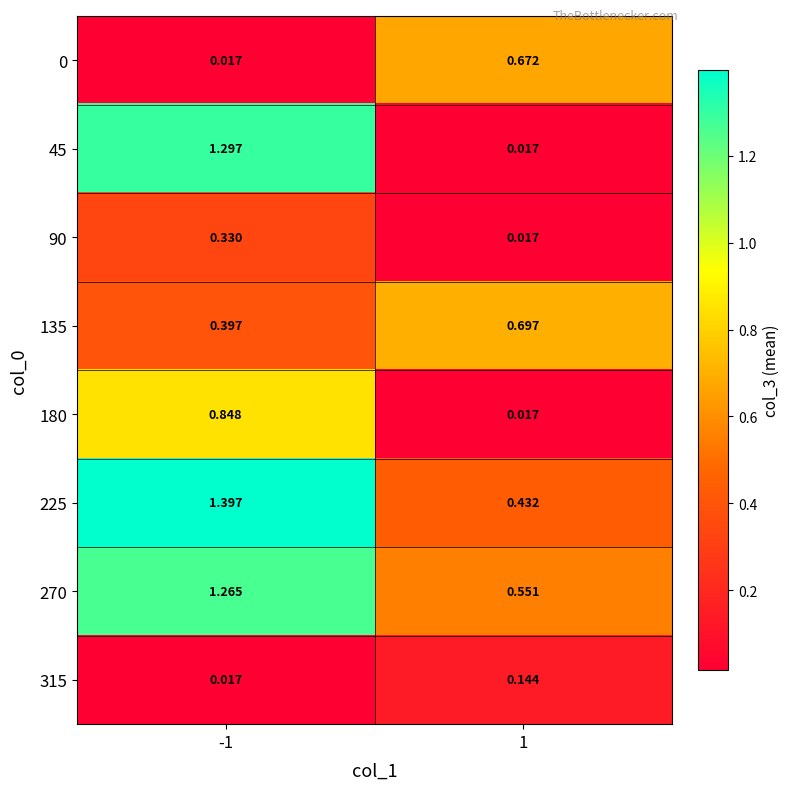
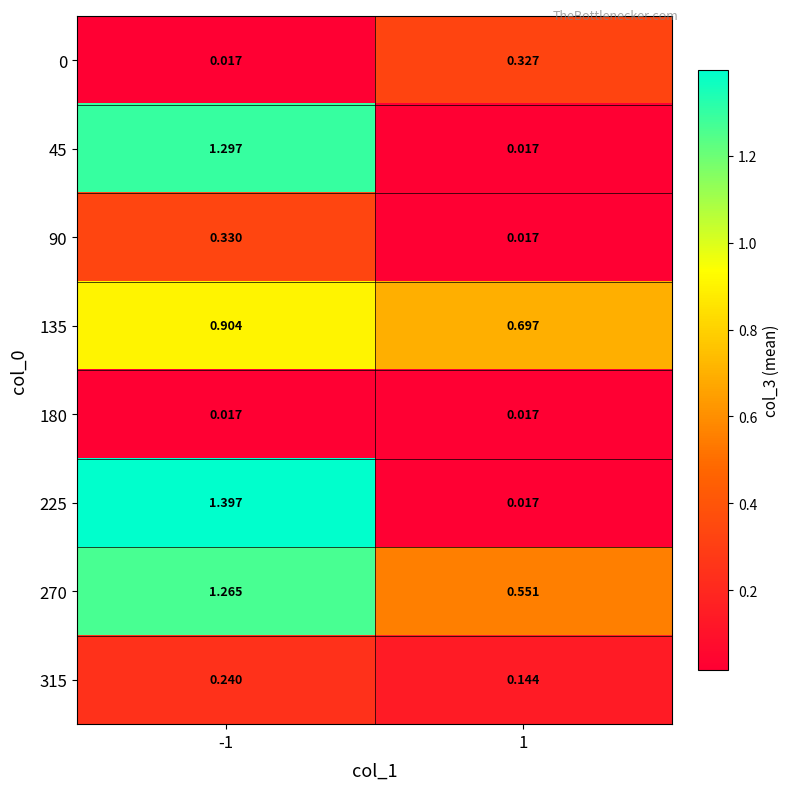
0, 1: 0.672 -> 0.327
135, -1: 0.397 -> 0.904
180, -1: 0.848 -> 0.017
225, 1: 0.432 -> 0.017
315, -1: 0.017 -> 0.240
